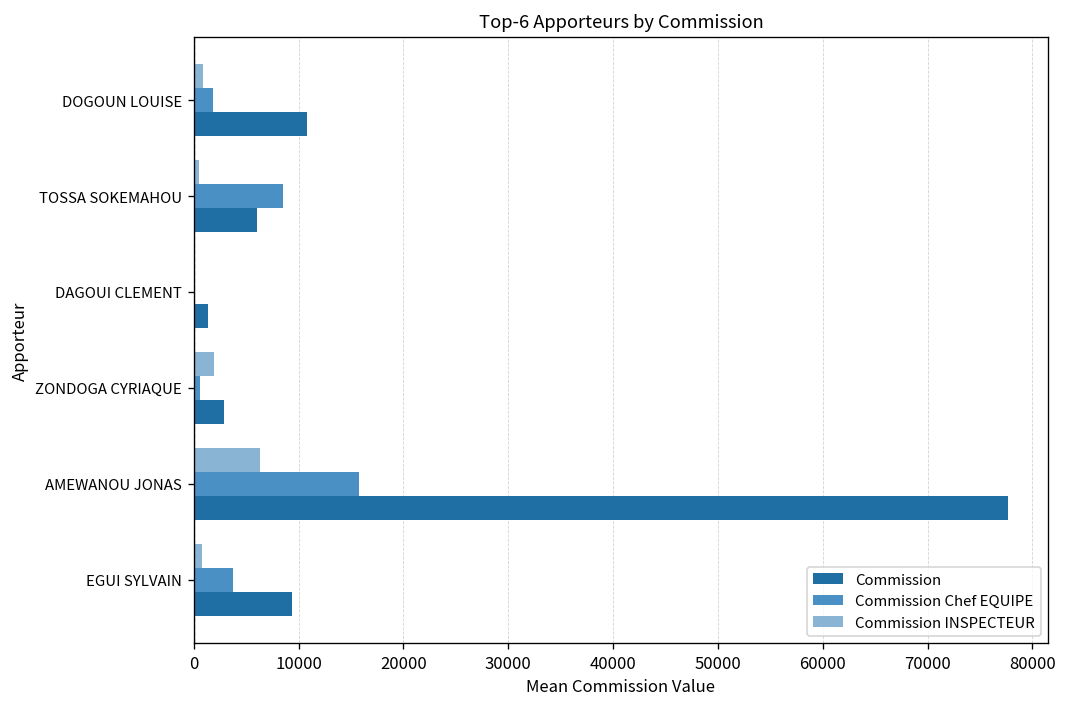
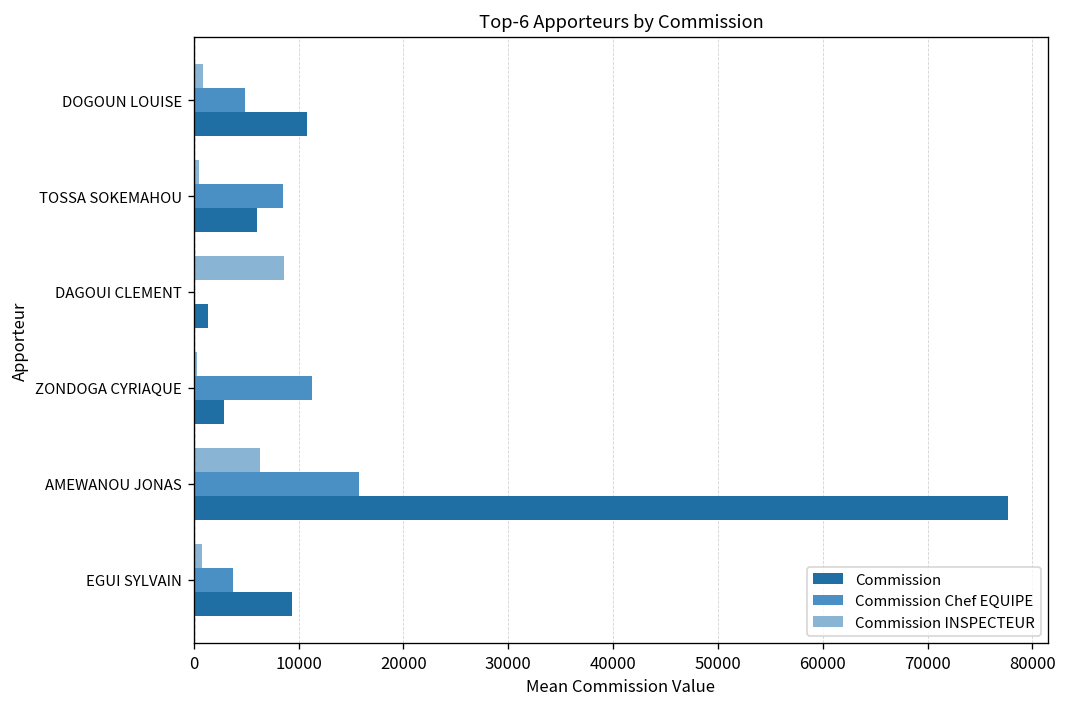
Commission Chef EQUIPE, DOGOUN LOUISE: 2000 -> 5000
Commission INSPECTEUR, DAGOUI CLEMENT: 0 -> 9000
Commission INSPECTEUR, ZONDOGA CYRIAQUE: 2000 -> 0
Commission Chef EQUIPE, ZONDOGA CYRIAQUE: 1000 -> 11000
